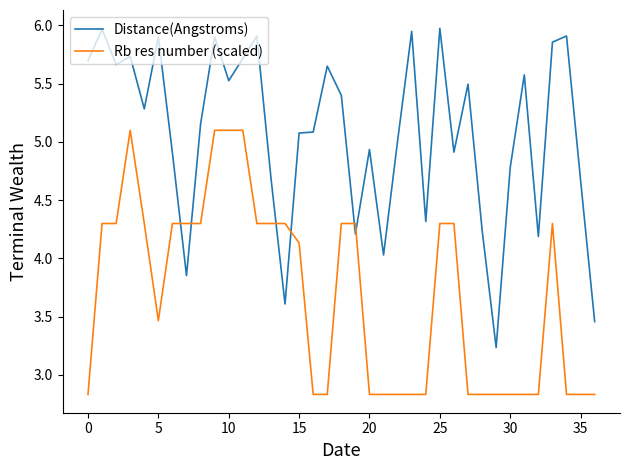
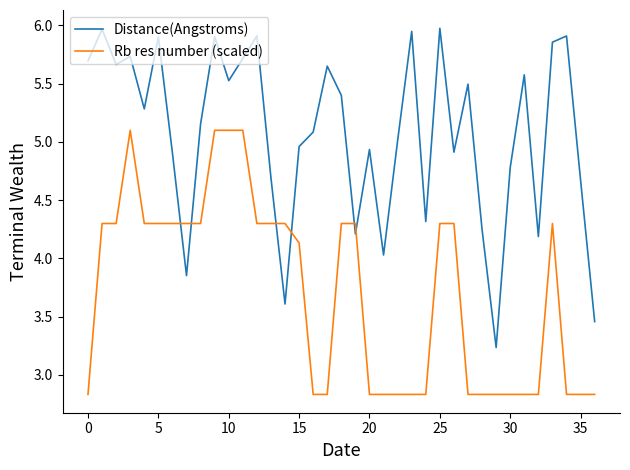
Rb res number (scaled), 5: 3.47 -> 4.30
Distance(Angstroms), 15: 5.08 -> 4.96
